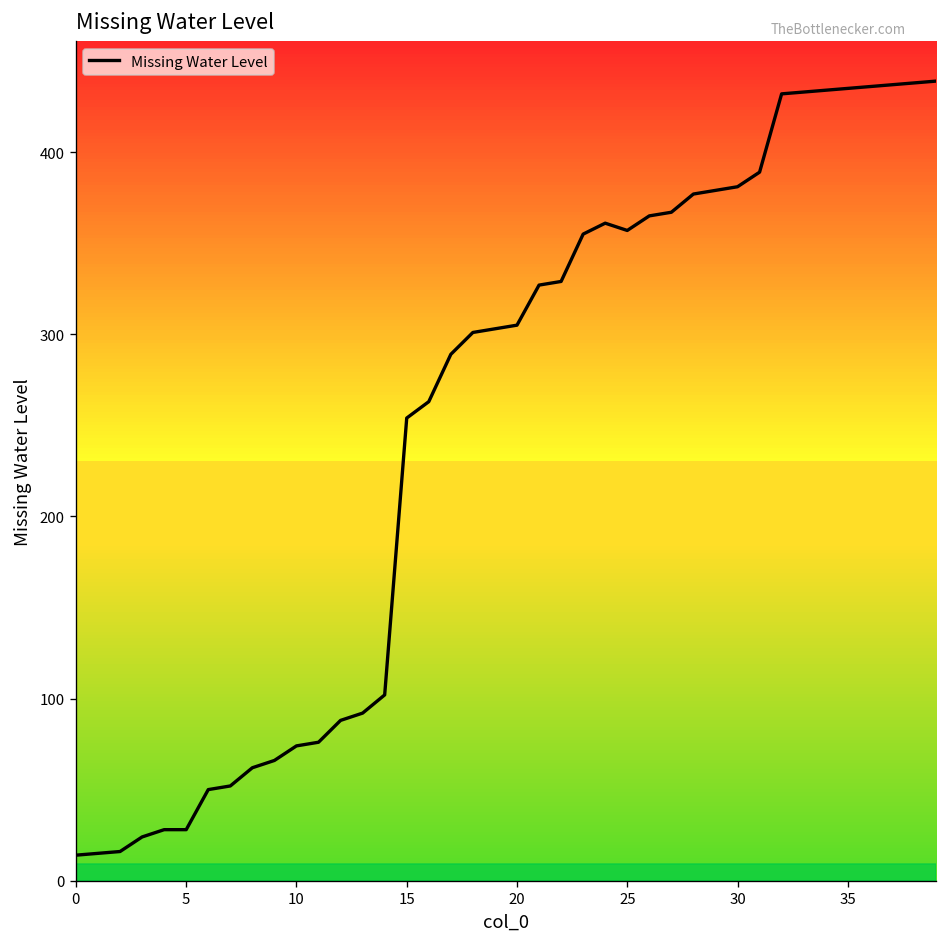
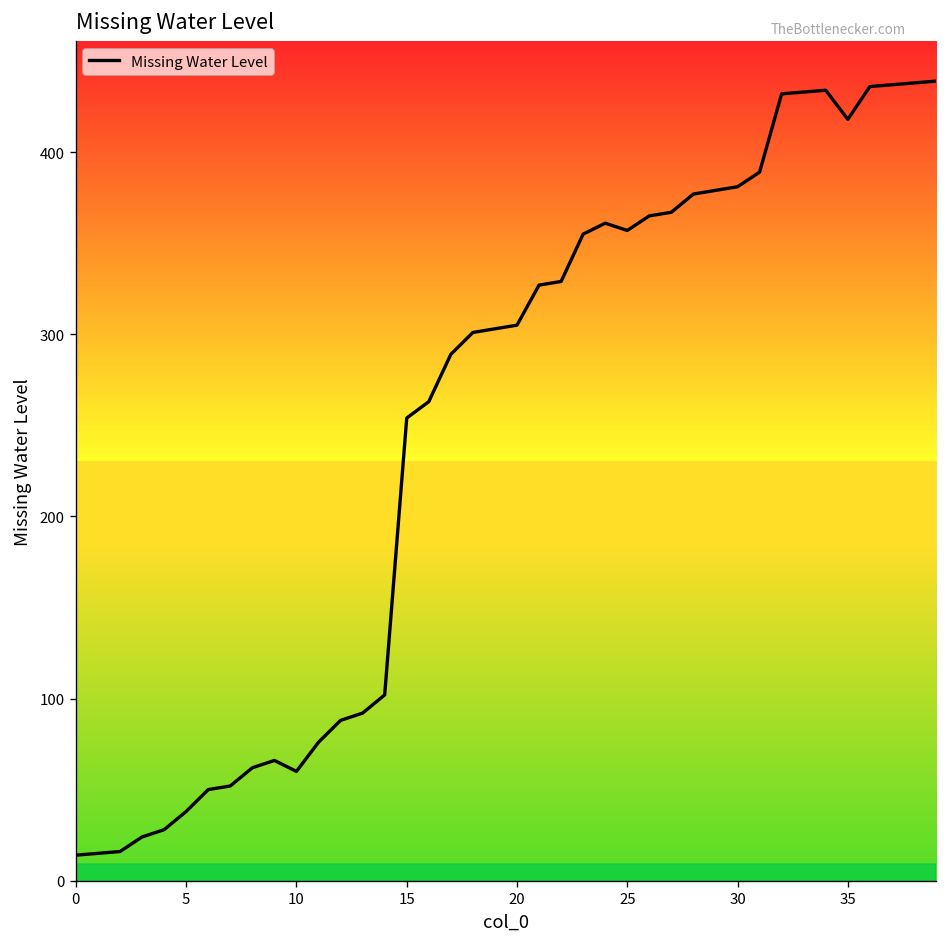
5: 28 -> 38
10: 74 -> 60
35: 435 -> 418
